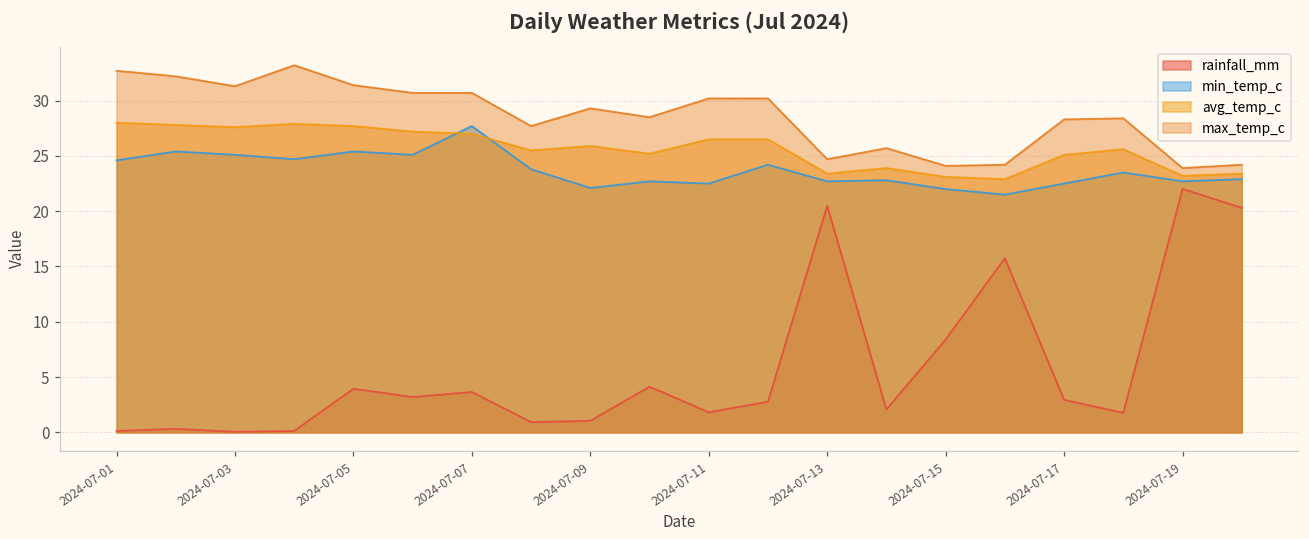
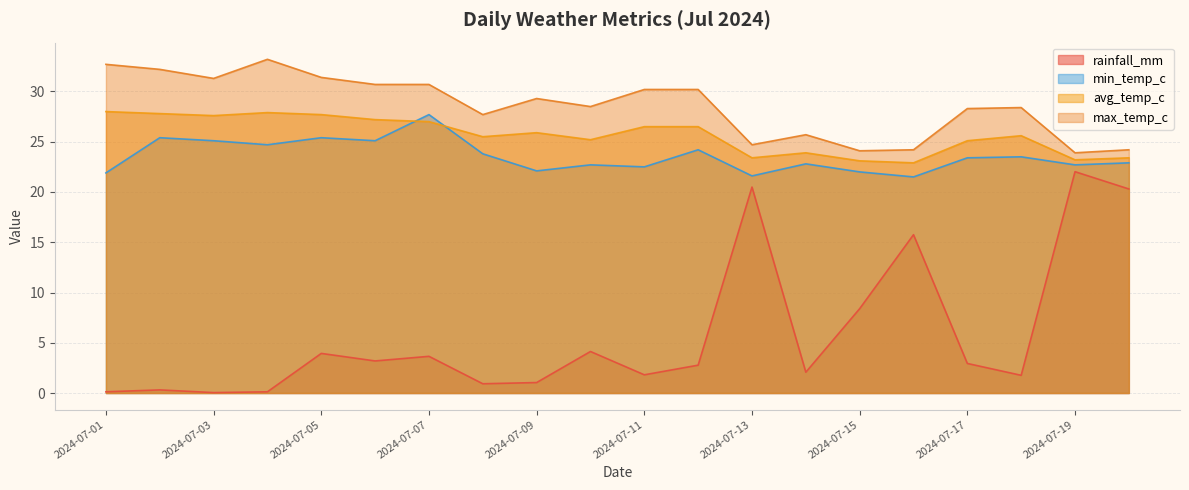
min_temp_c, 2024-07-01: 24.6 -> 21.9
min_temp_c, 2024-07-13: 22.7 -> 21.6
min_temp_c, 2024-07-17: 22.5 -> 23.4
